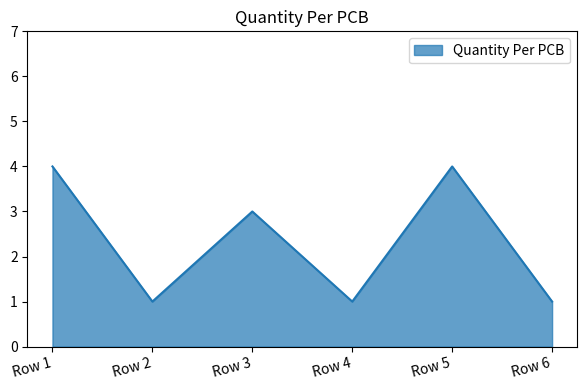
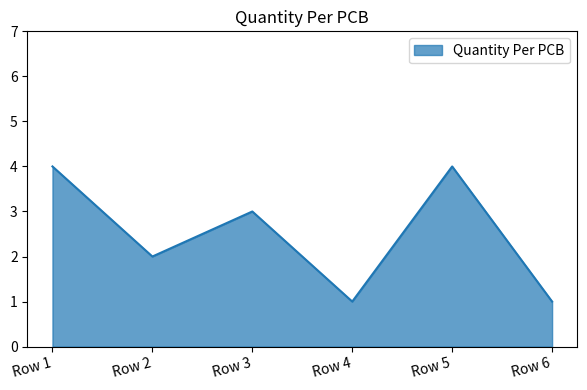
Row 2: 1 -> 2
